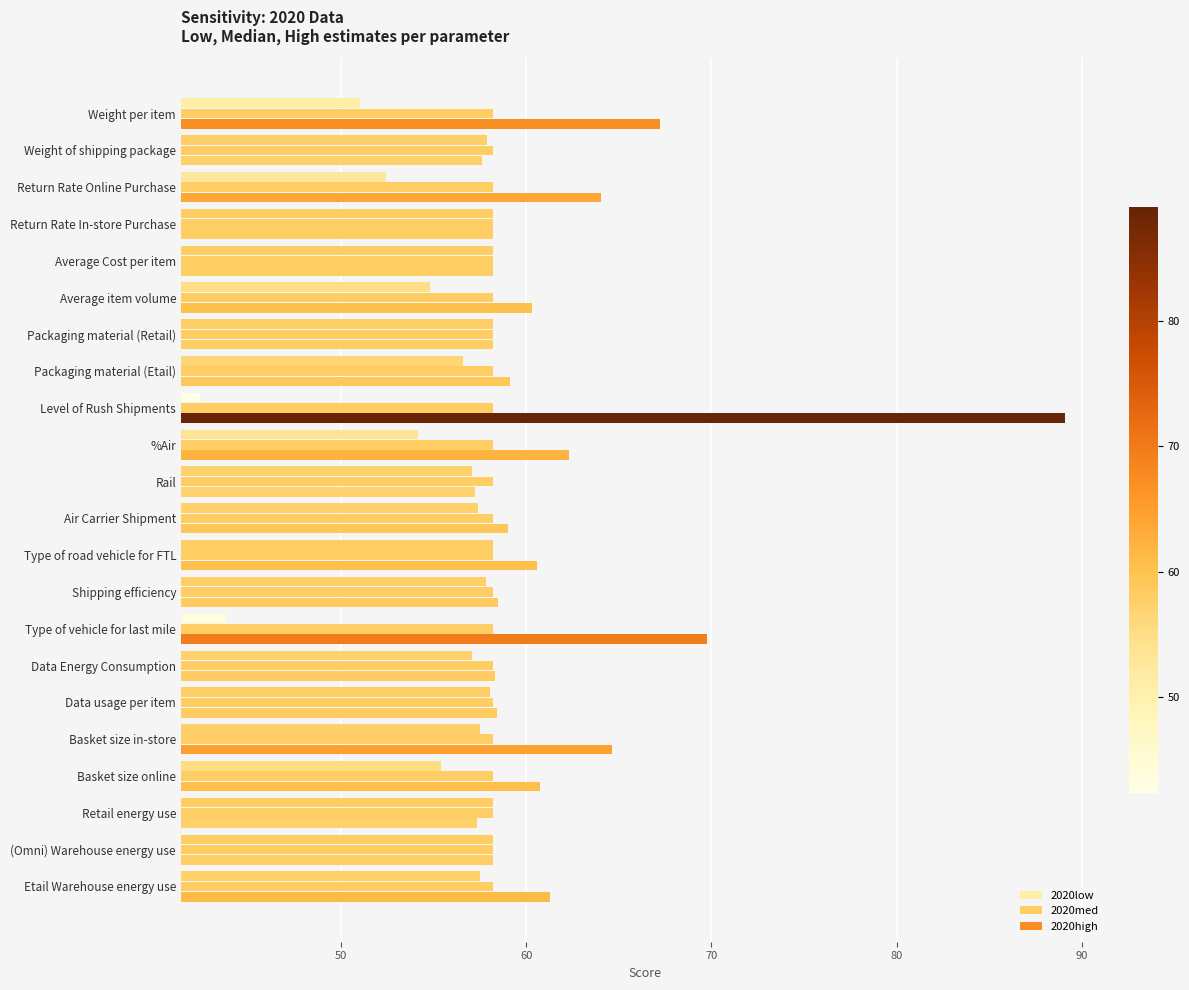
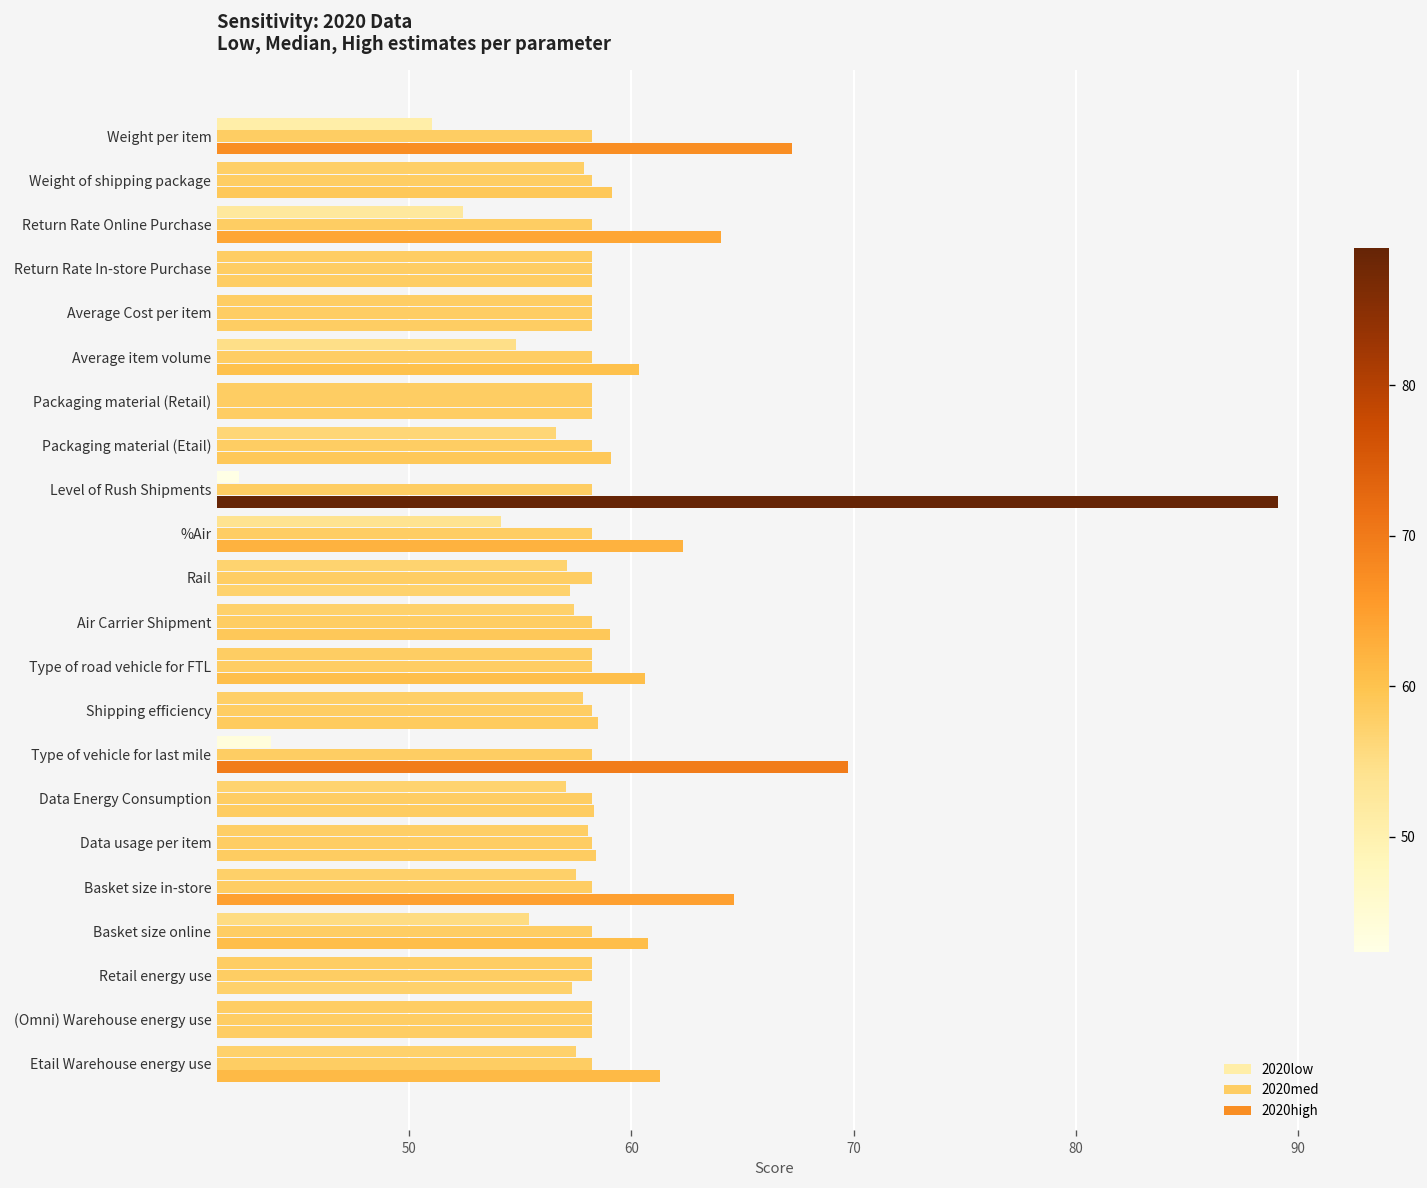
2020high, Weight of shipping package: 57.6 -> 59.1
